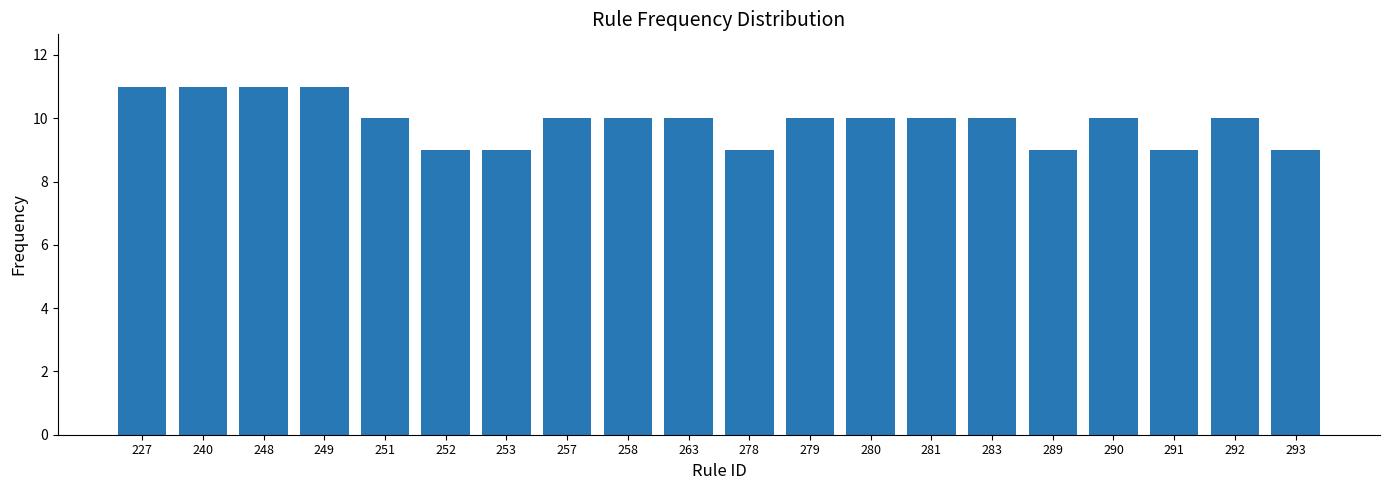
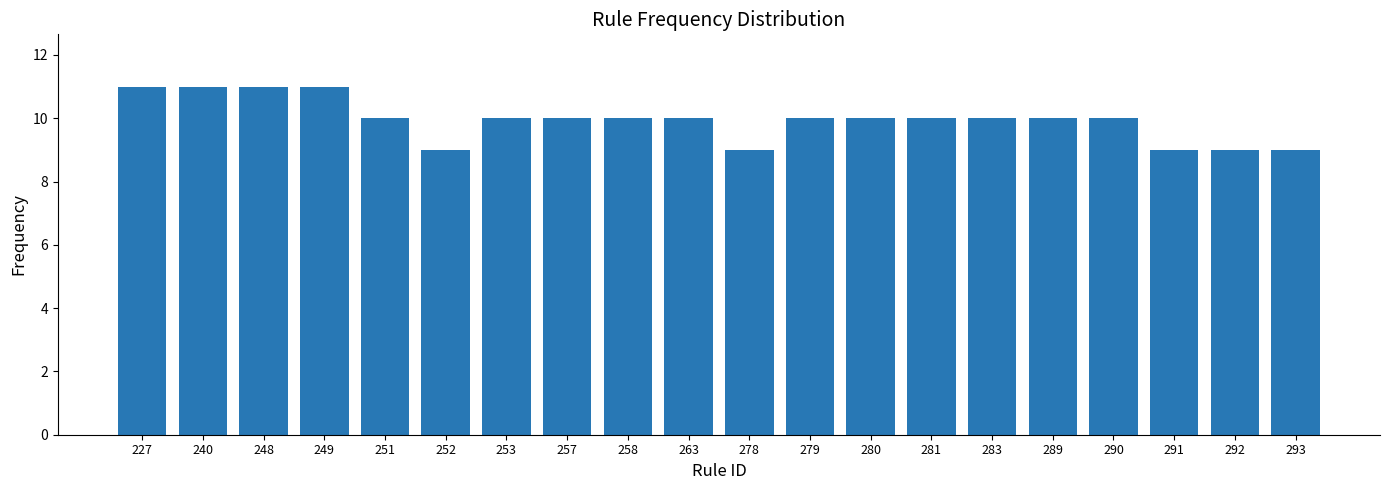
253: 9 -> 10
289: 9 -> 10
292: 10 -> 9
